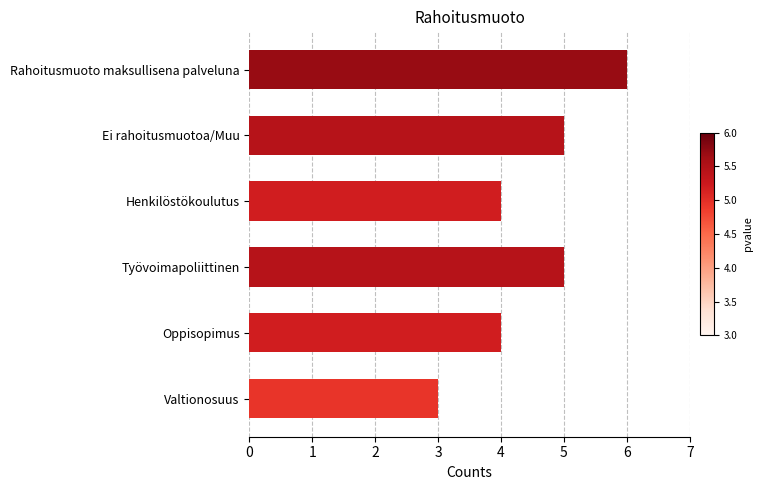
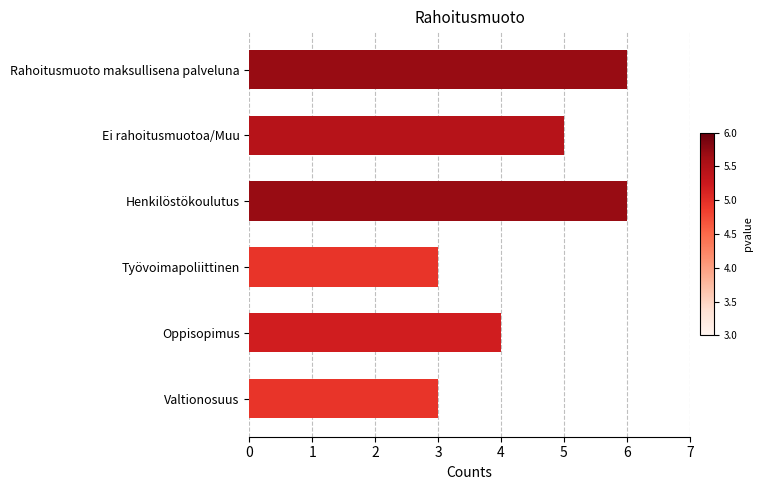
Henkilöstökoulutus: 4 -> 6
Työvoimapoliittinen: 5 -> 3
